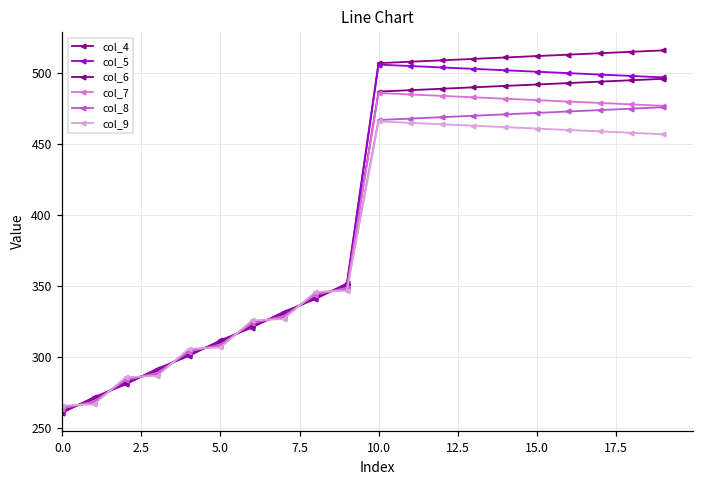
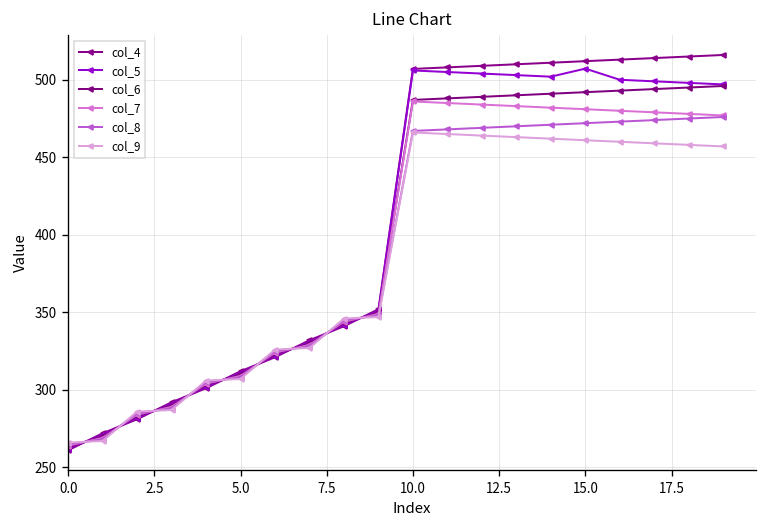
col_5, 15.0: 501 -> 507
